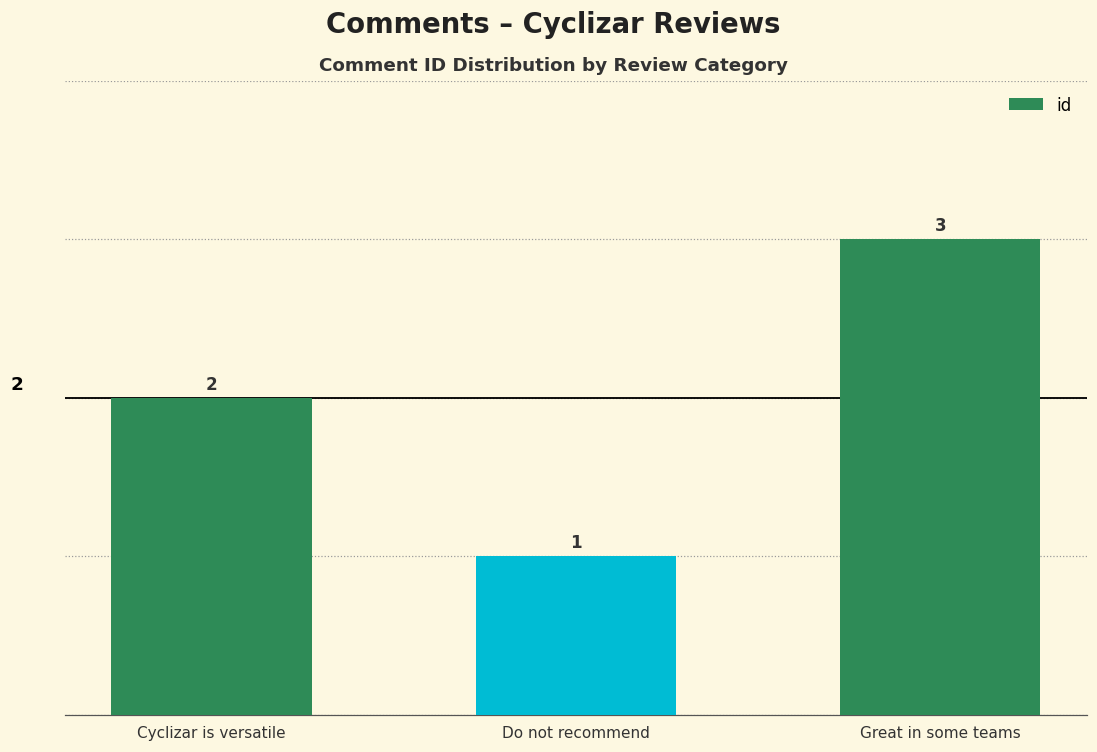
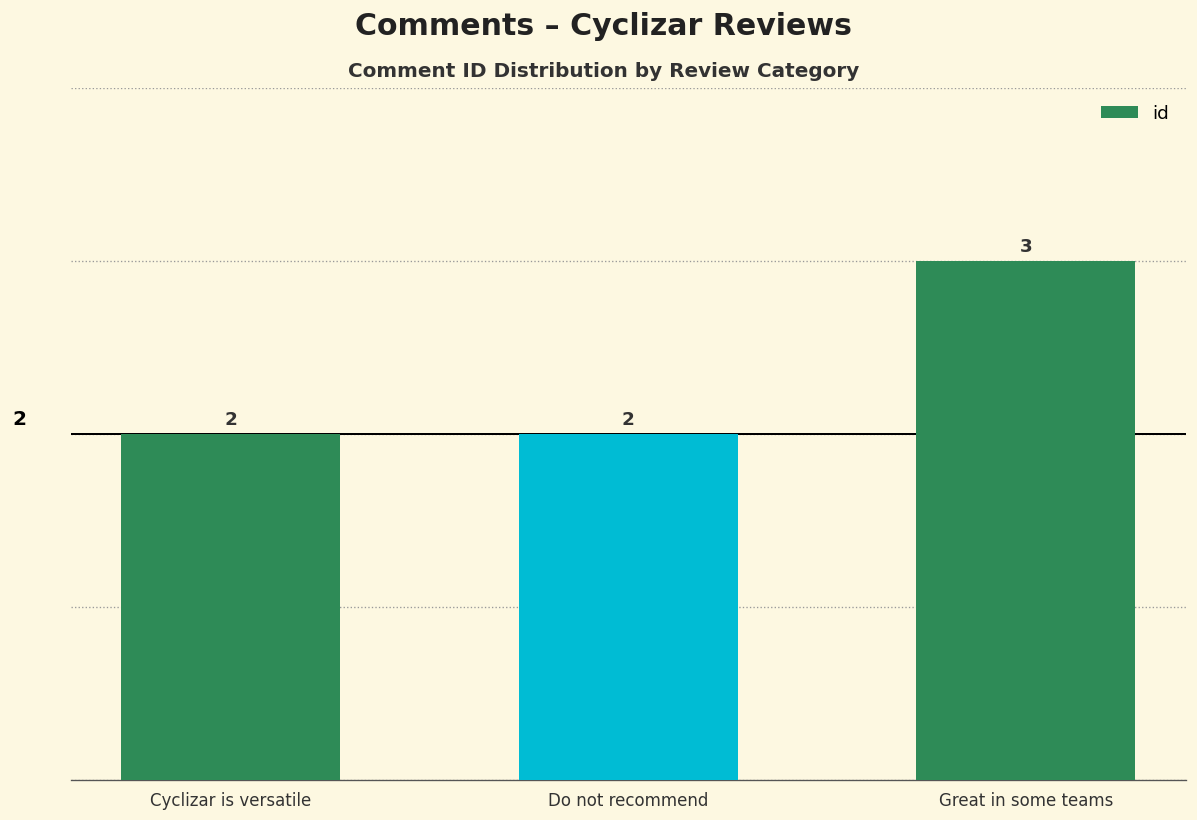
Do not recommend: 1 -> 2
